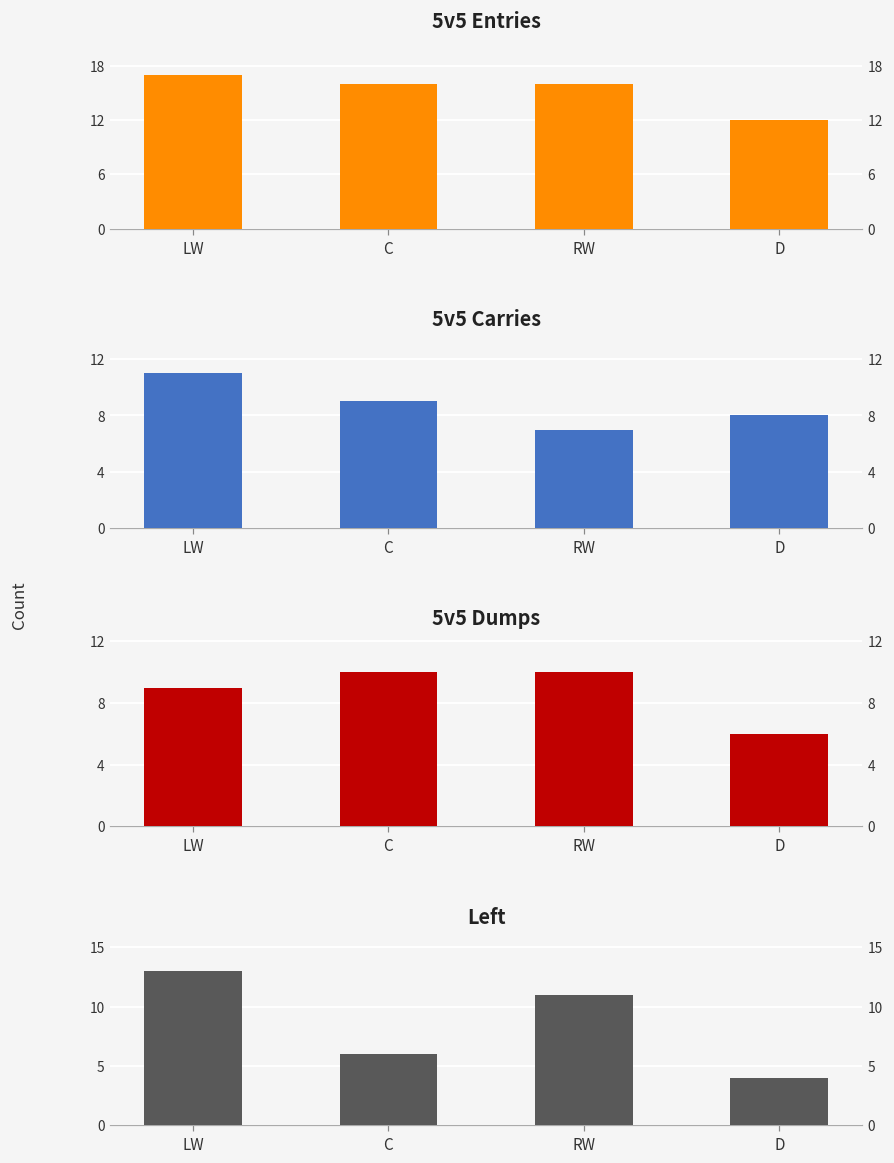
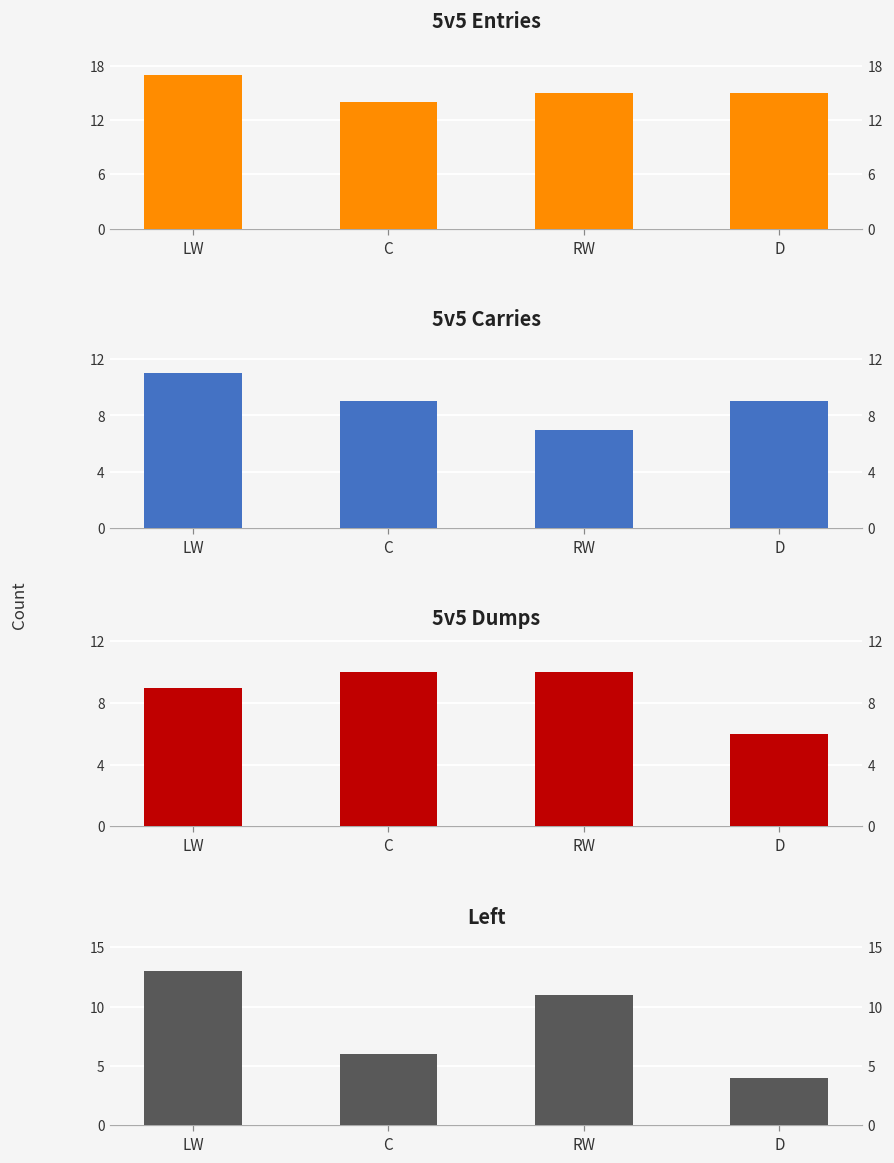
5v5 Entries, C: 16 -> 14
5v5 Entries, RW: 16 -> 15
5v5 Entries, D: 12 -> 15
5v5 Carries, D: 8 -> 9
